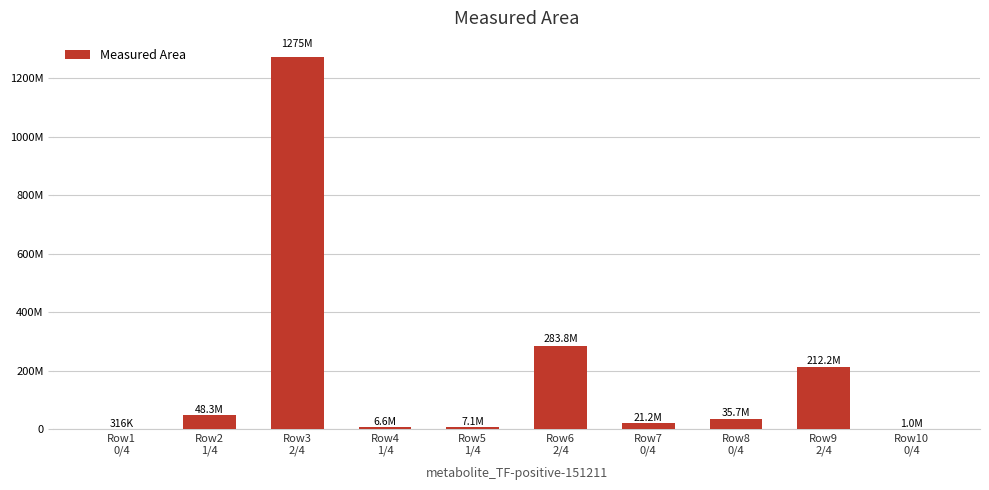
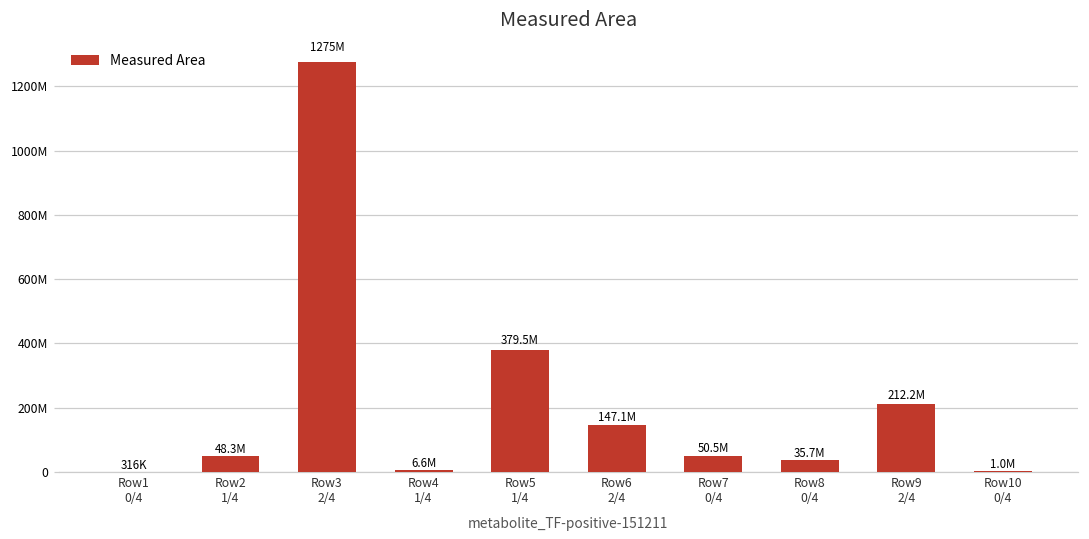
Row5 1/4: 7.1M -> 379.5M
Row6 2/4: 283.8M -> 147.1M
Row7 0/4: 21.2M -> 50.5M
